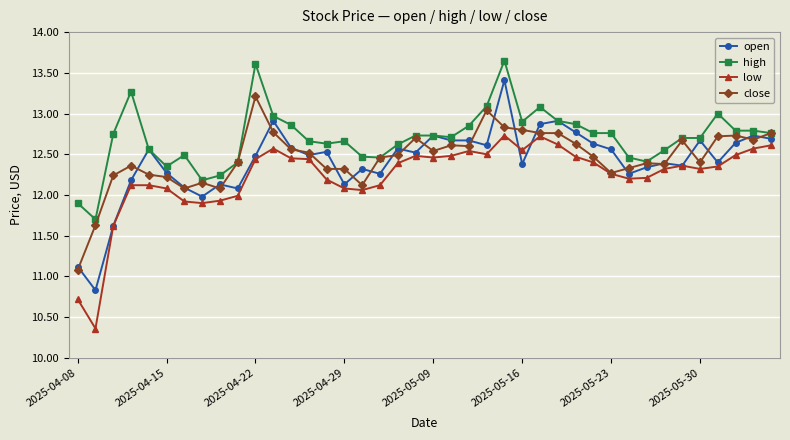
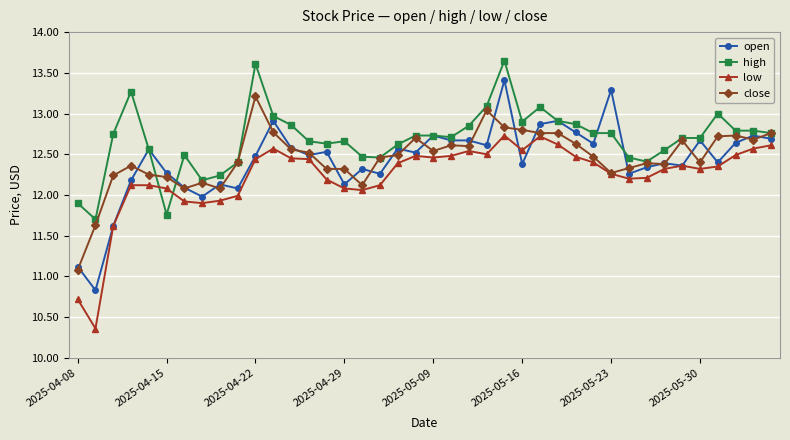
high, 2025-04-15: 12.4 -> 11.8
open, 2025-05-23: 12.6 -> 13.3
